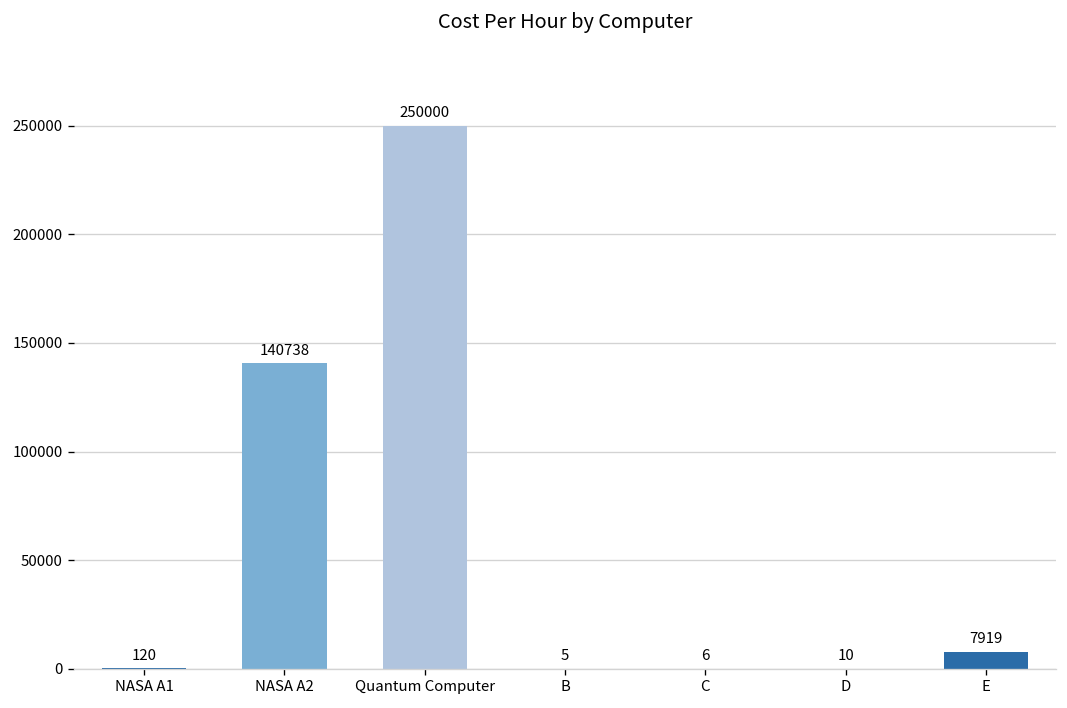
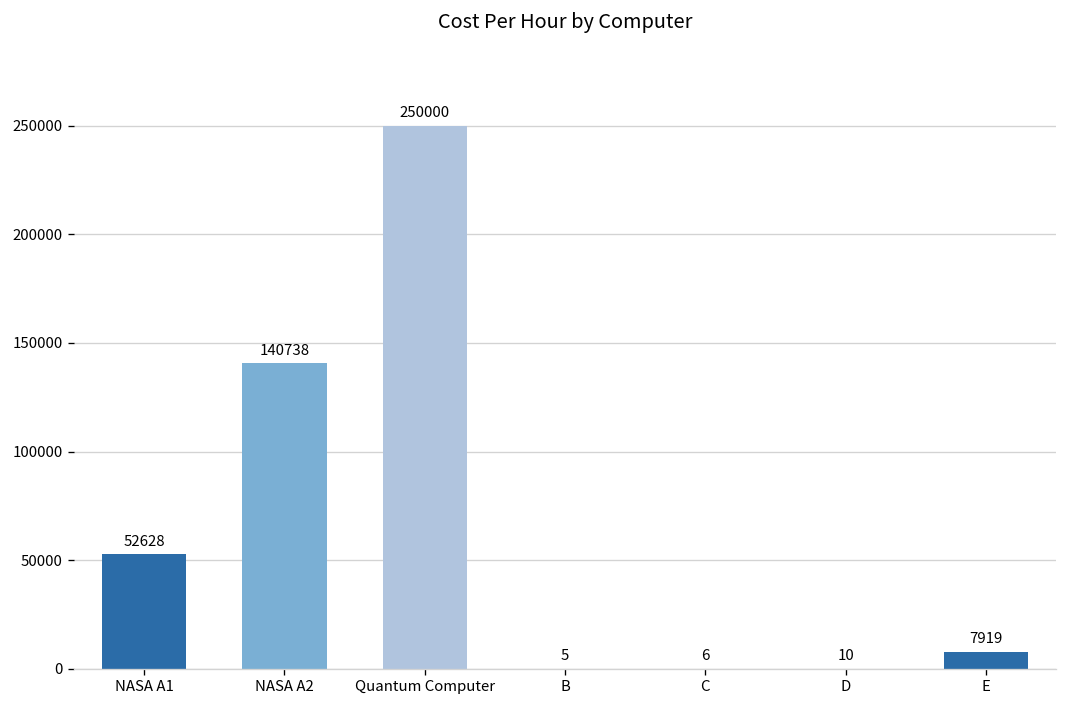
NASA A1: 120 -> 52628
